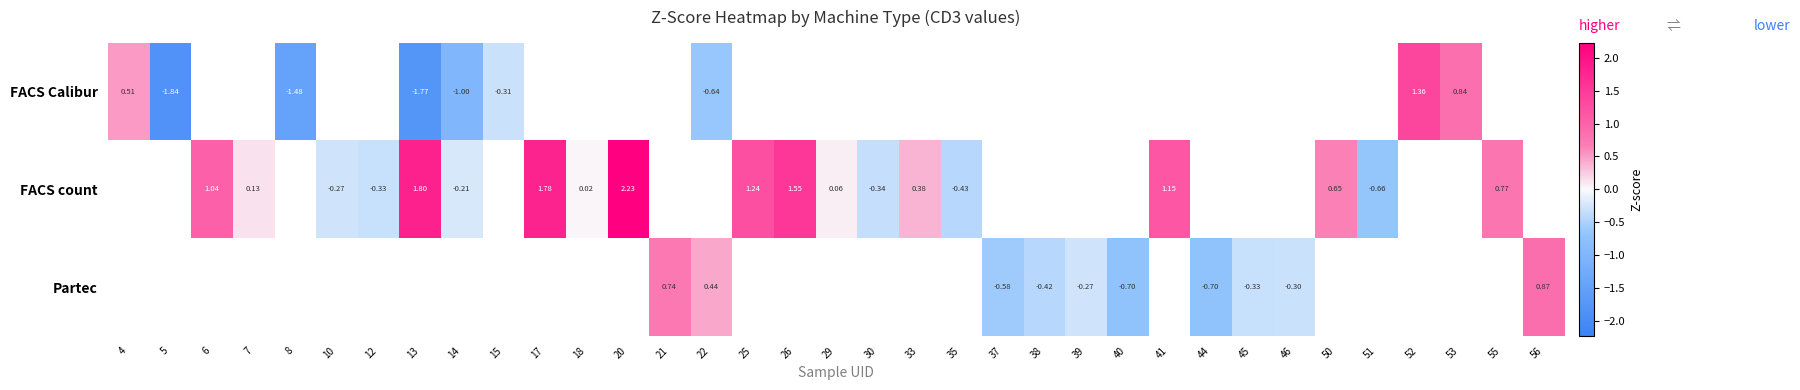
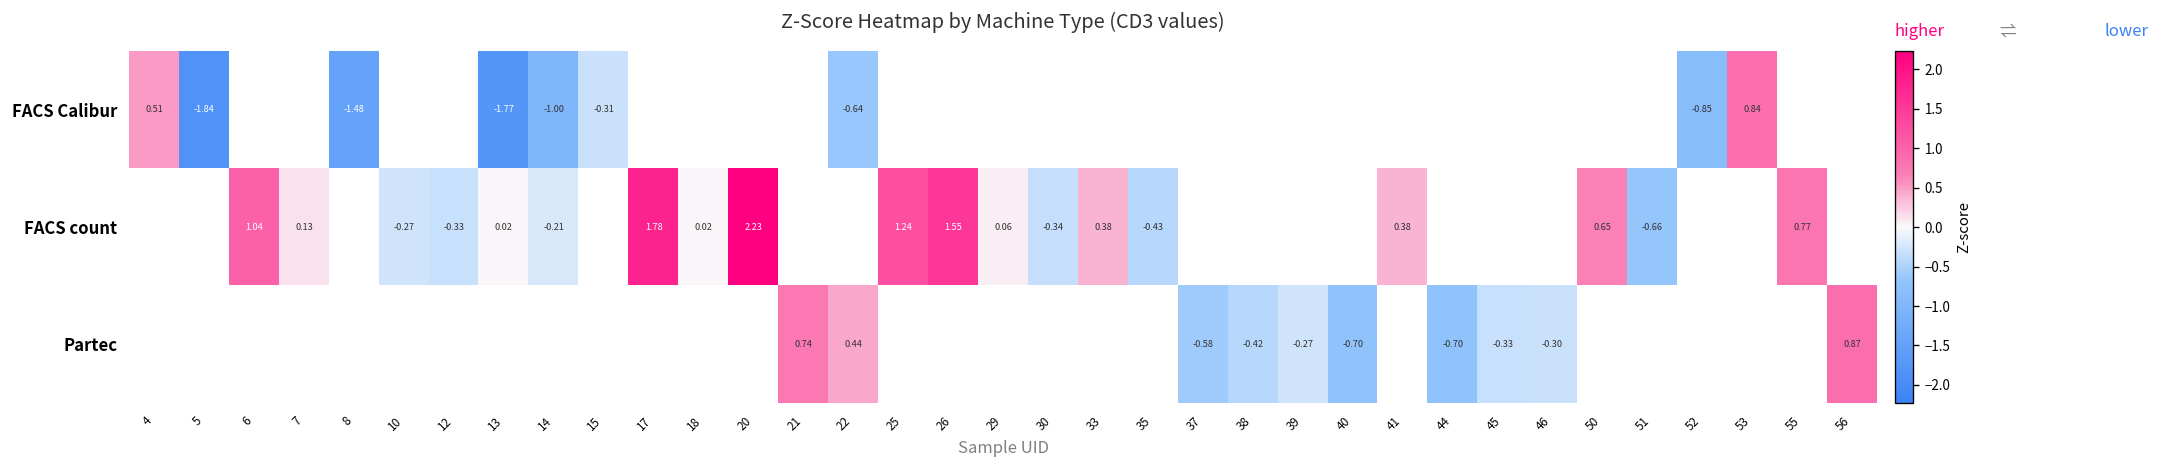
FACS Calibur, 52: 1.36 -> -0.85
FACS count, 13: 1.80 -> 0.02
FACS count, 41: 1.15 -> 0.38
